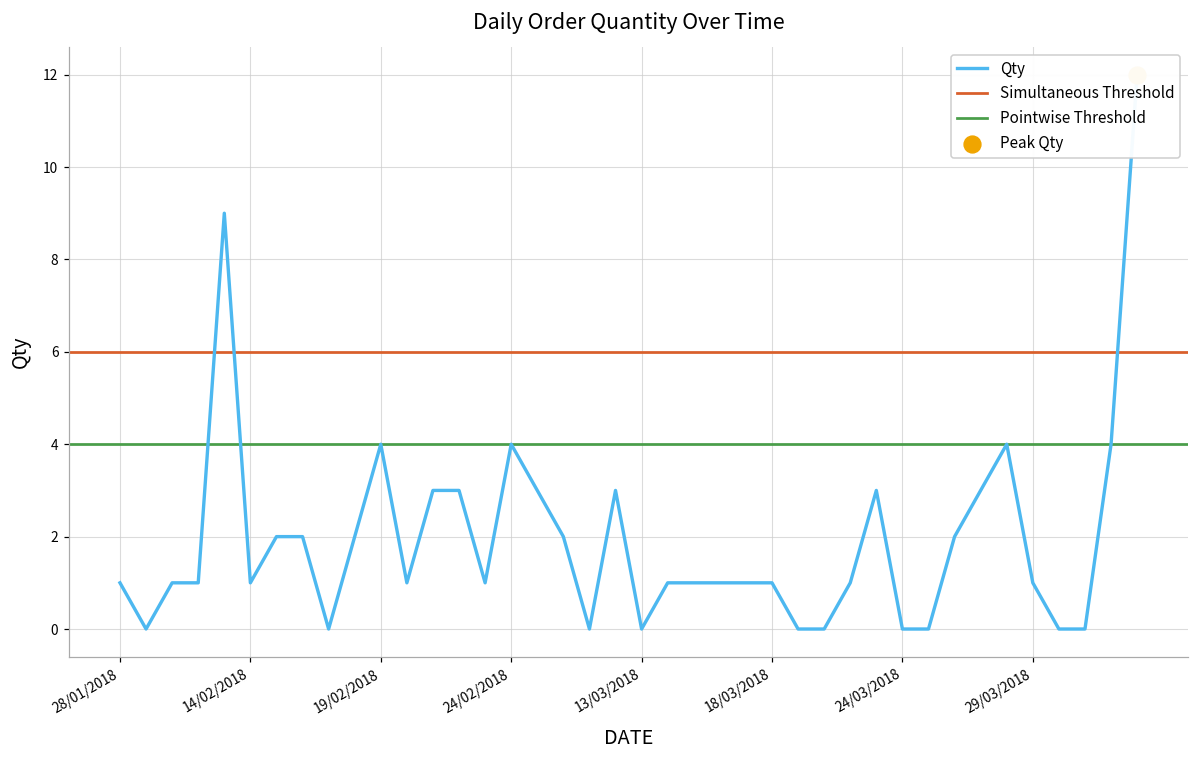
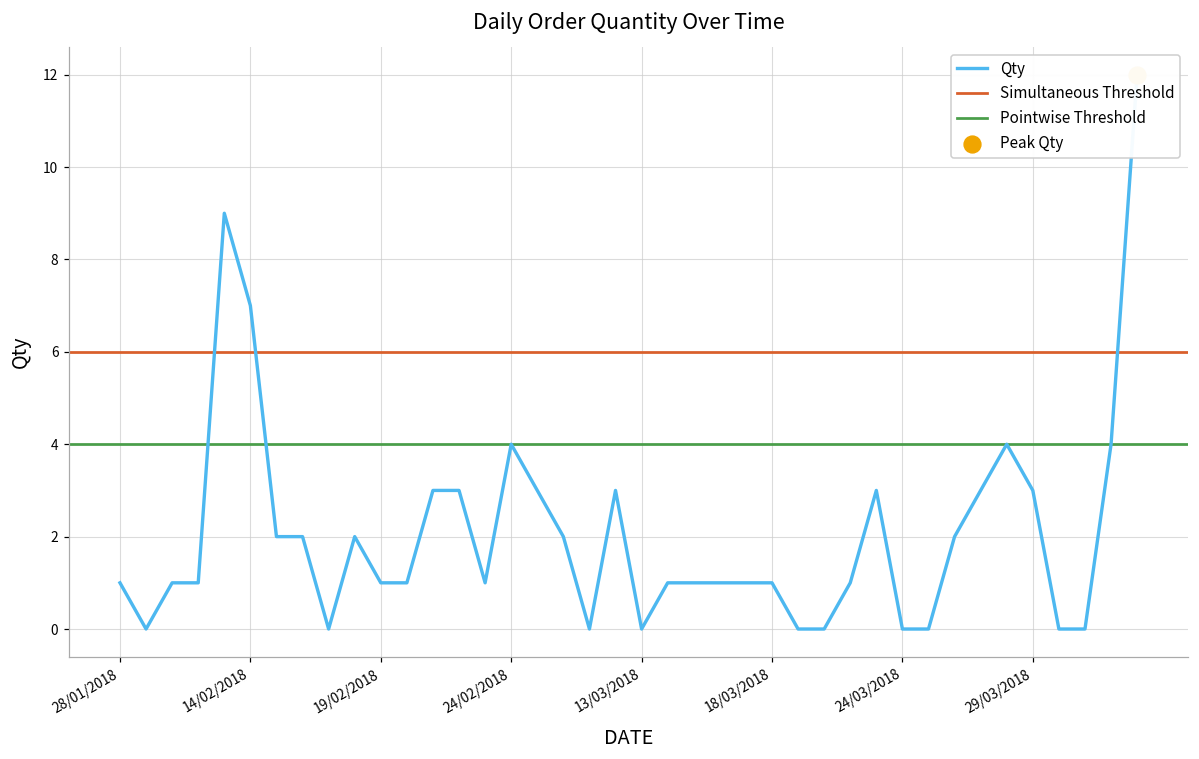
Qty, 14/02/2018: 1 -> 7
Qty, 19/02/2018: 4 -> 1
Qty, 29/03/2018: 1 -> 3
